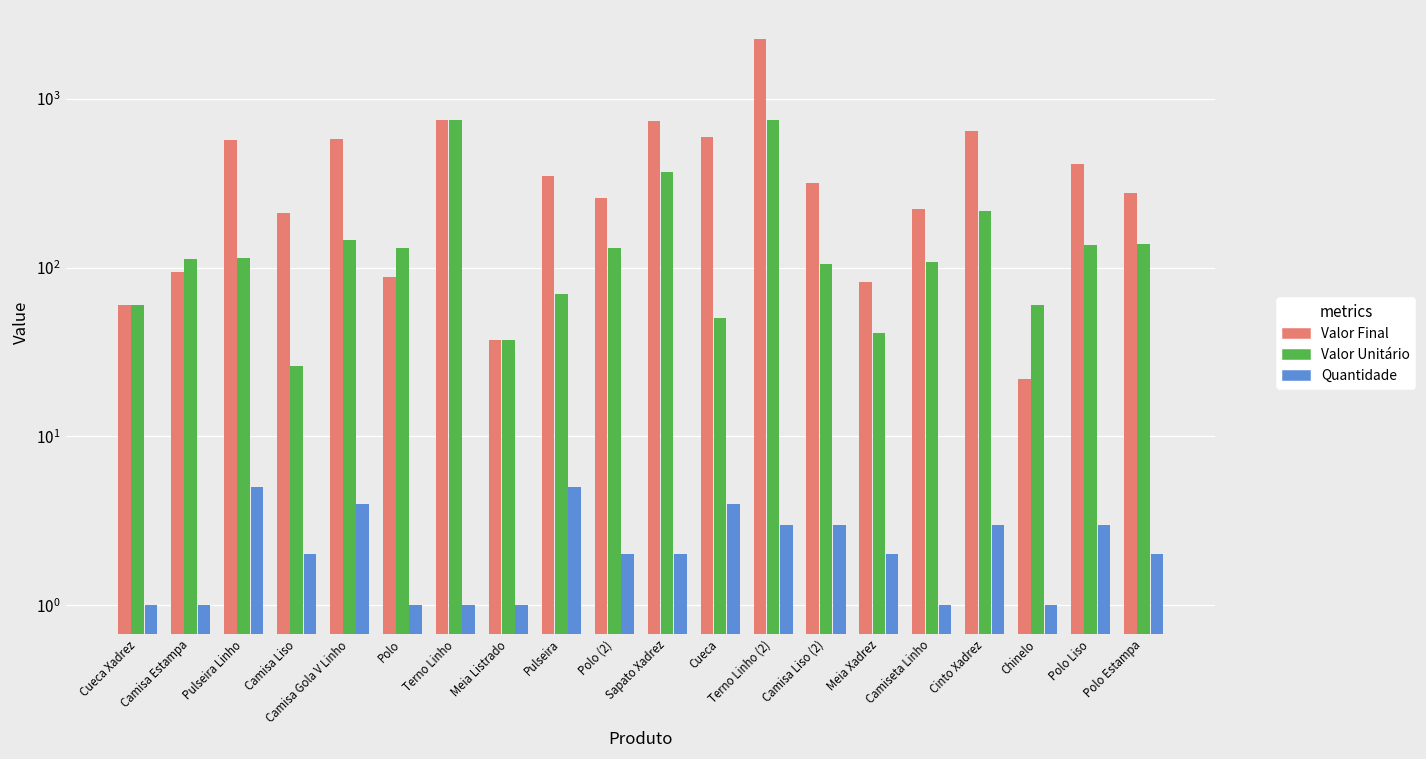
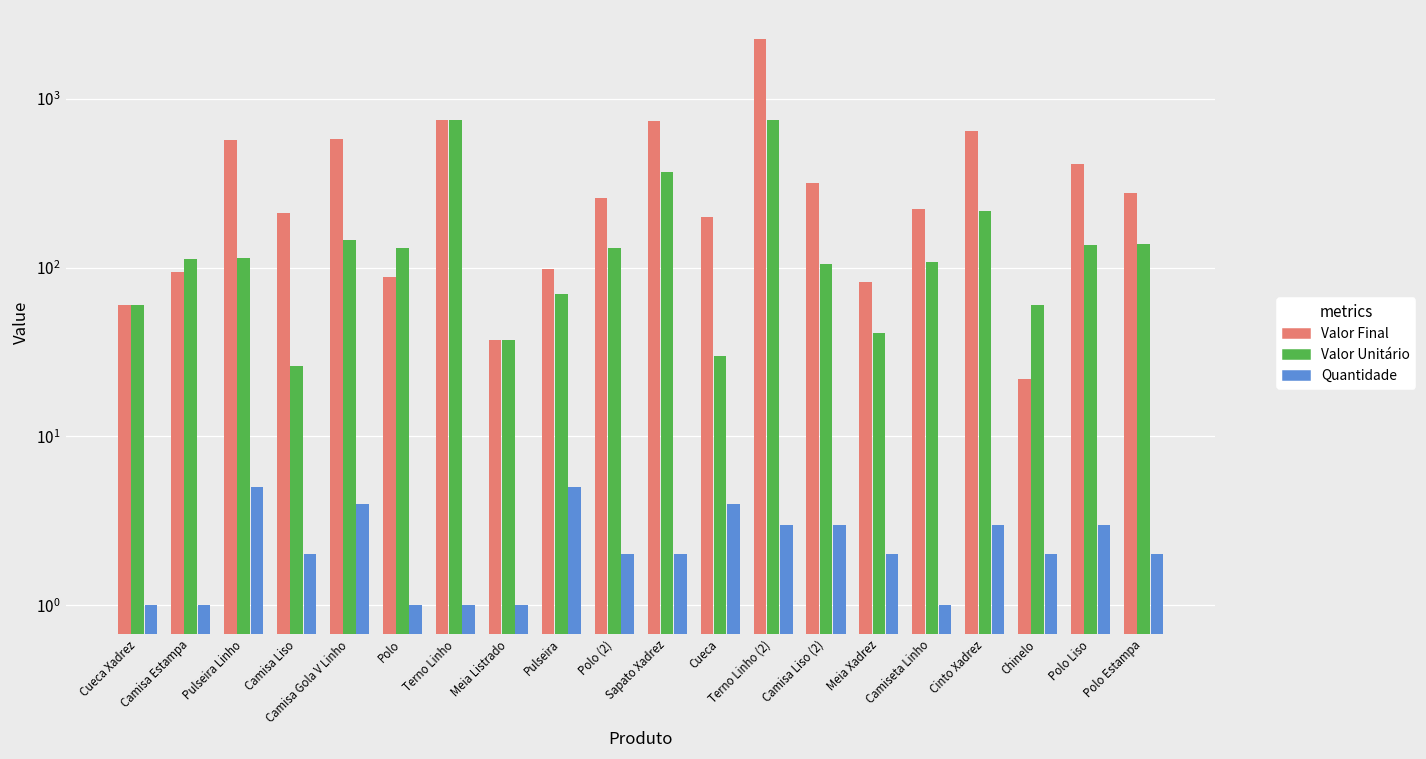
Valor Final, Pulseira: 350 -> 100
Valor Final, Cueca: 600 -> 200
Valor Unitário, Cueca: 50 -> 30
Quantidade, Chinelo: 1 -> 2
